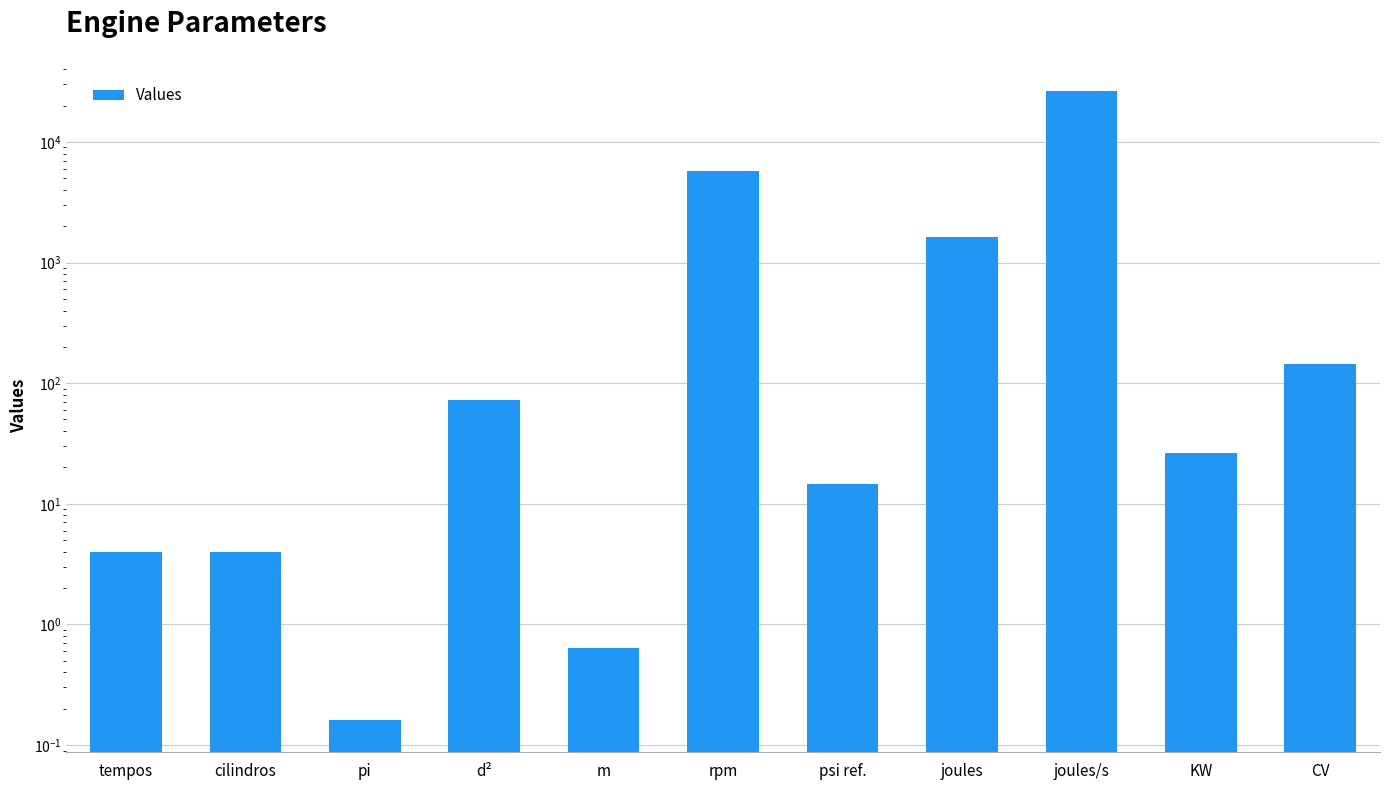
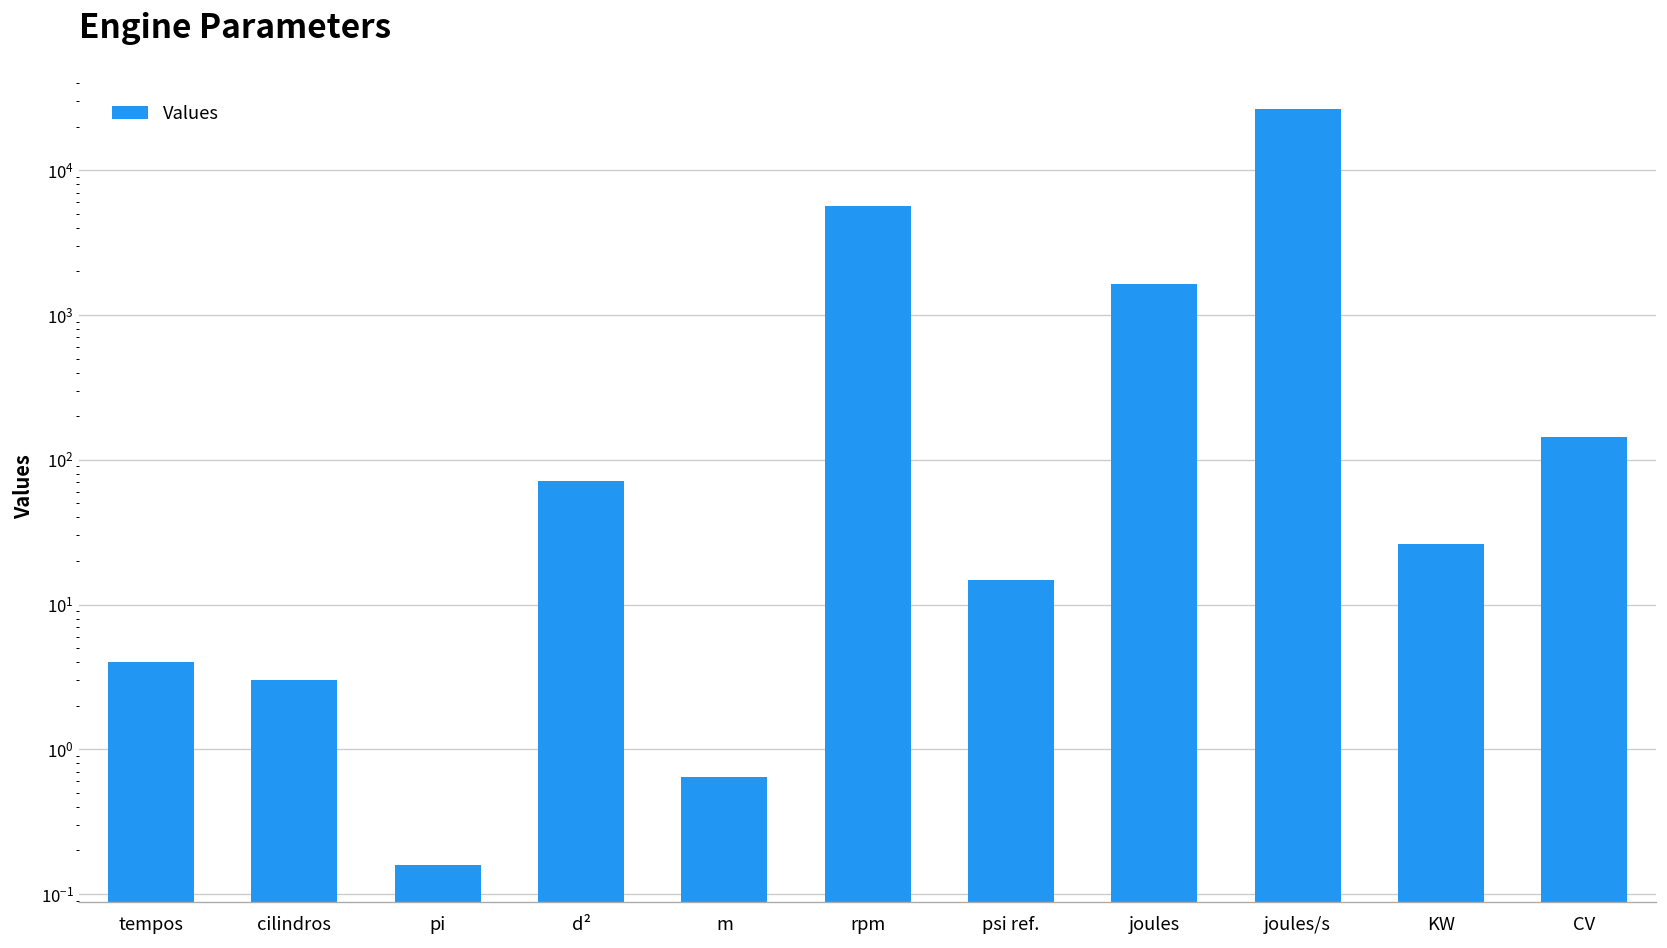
cilindros: 4 -> 3
